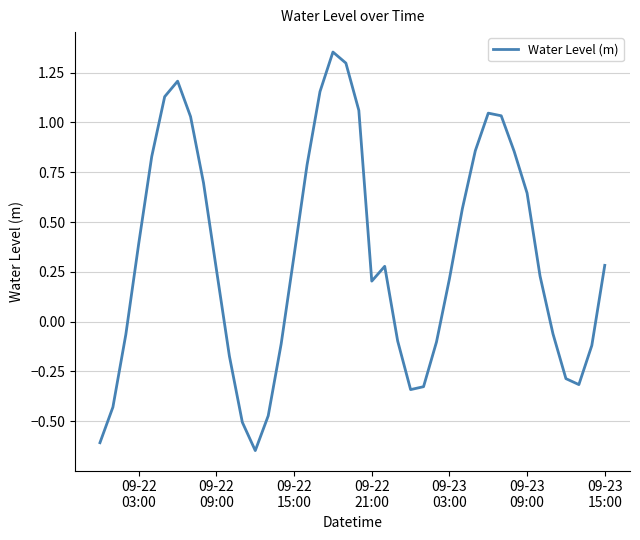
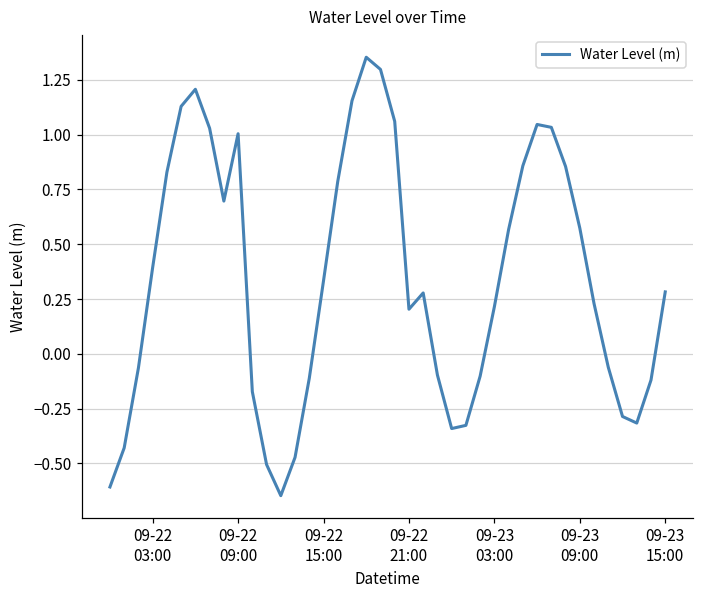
09-22 09:00: 0.26 -> 1.00
09-23 09:00: 0.64 -> 0.57
